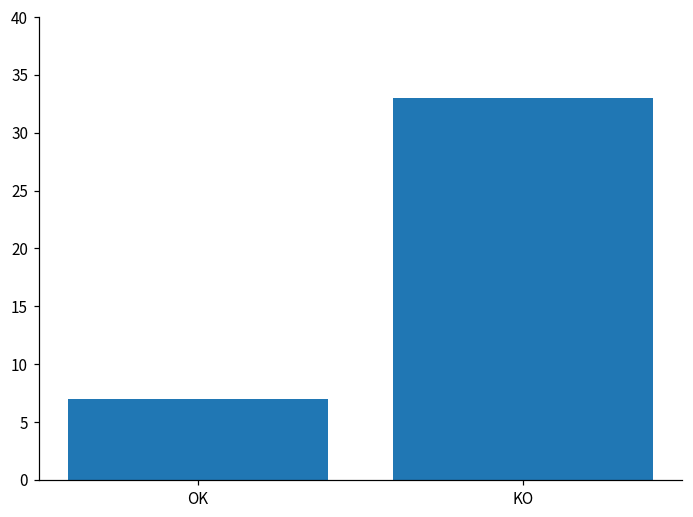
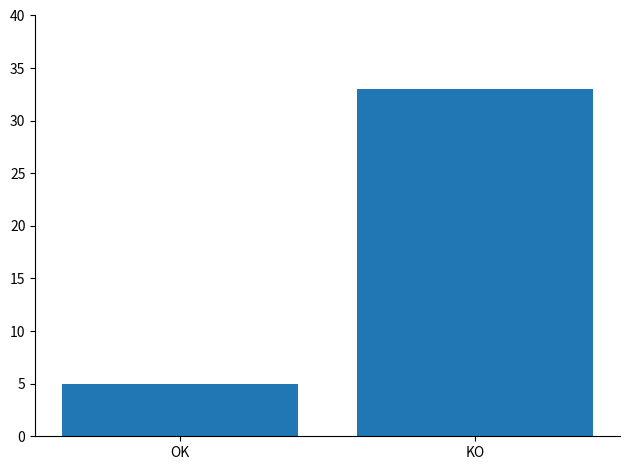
OK: 7 -> 5
